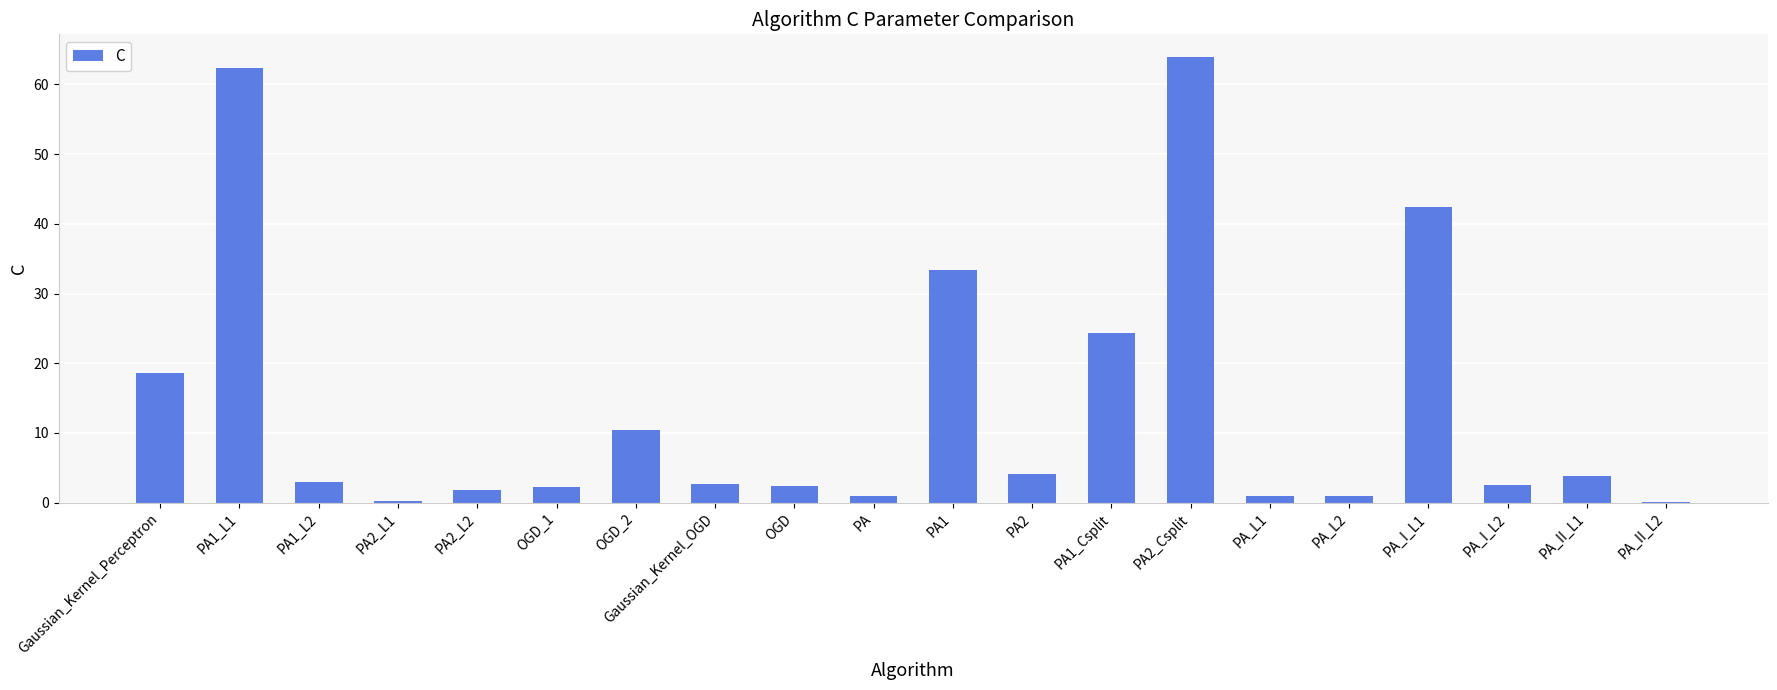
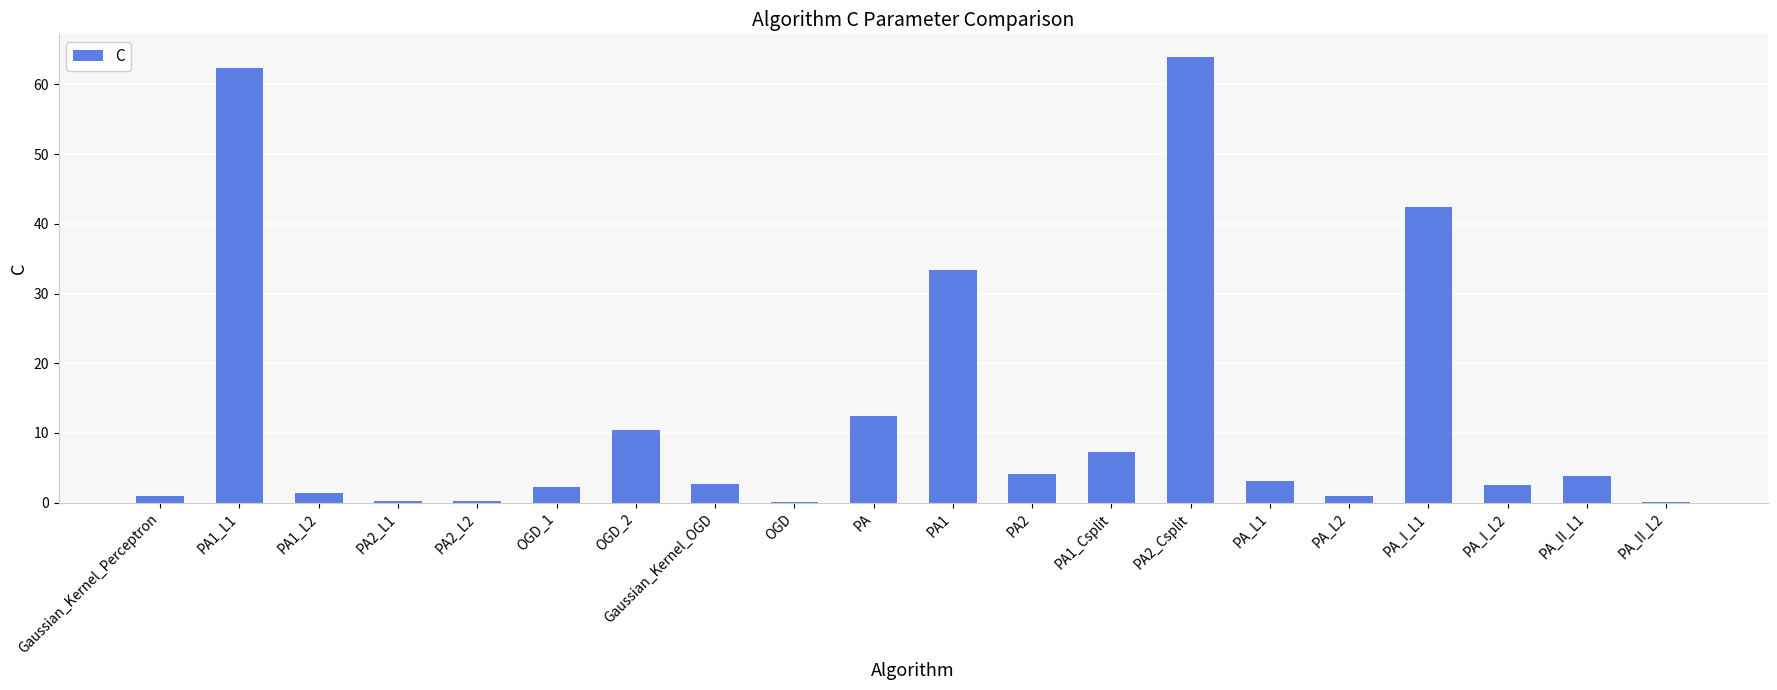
Gaussian_Kernel_Perceptron: 19 -> 1
PA1_L2: 3 -> 1
PA2_L2: 2 -> 0
OGD: 2 -> 0
PA: 1 -> 13
PA1_Csplit: 24 -> 7
PA_L1: 1 -> 3
